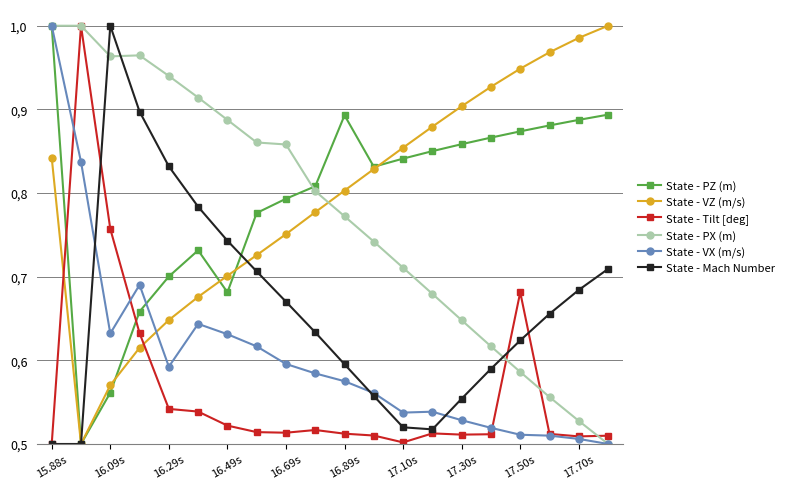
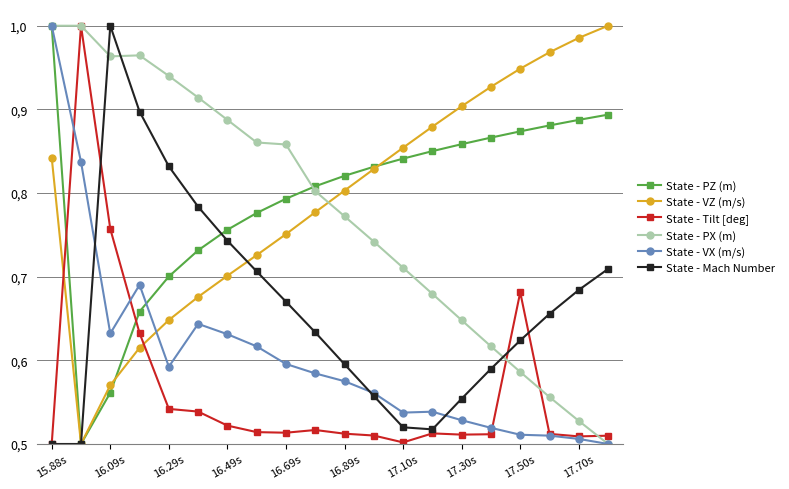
State - PZ (m), 16.49s: 6.8 -> 7.6
State - PZ (m), 16.89s: 8.9 -> 8.2
